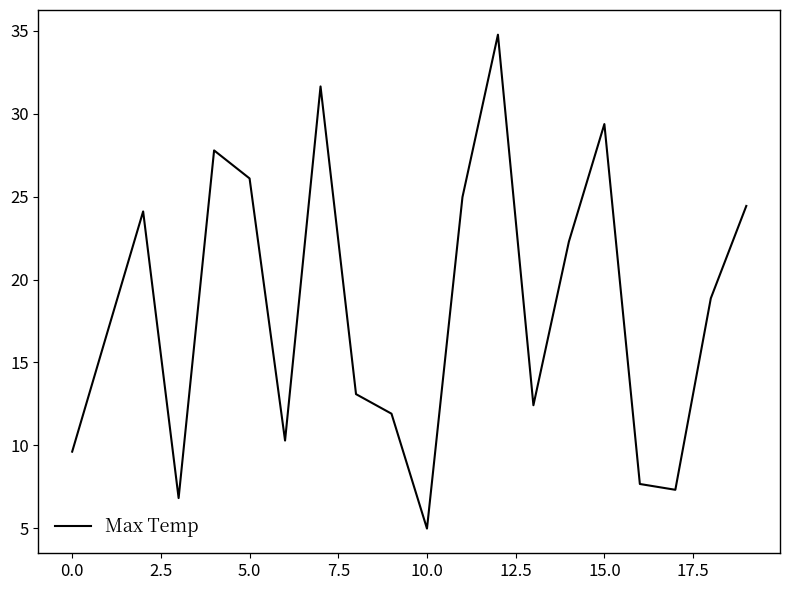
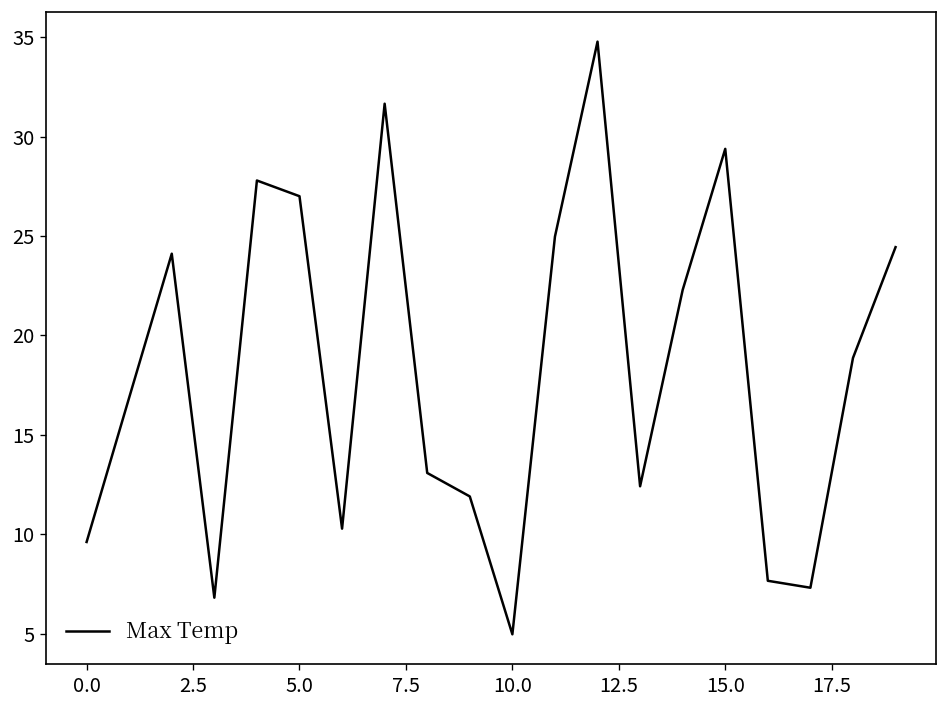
5.0: 26.1 -> 27.0
